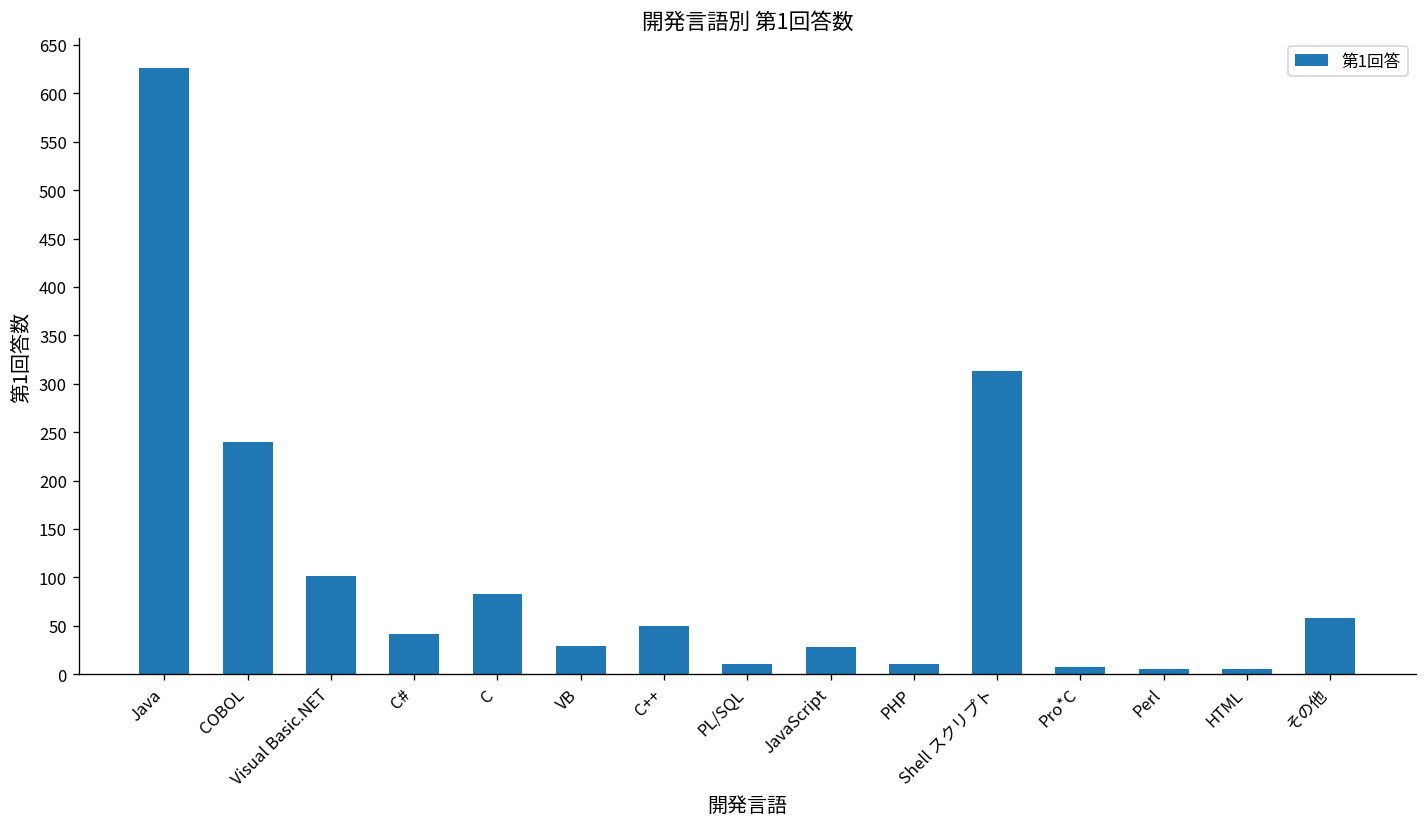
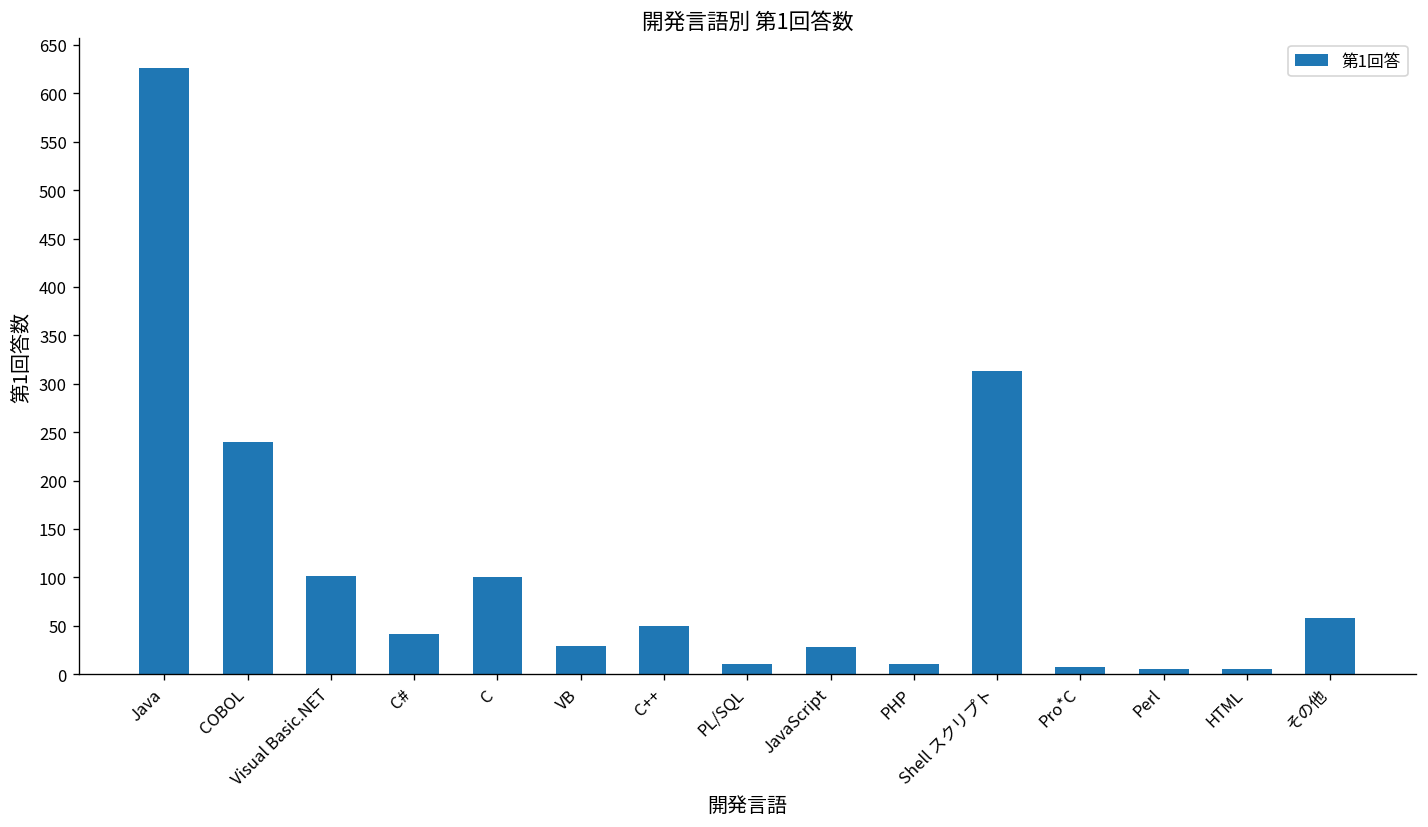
C: 80 -> 100
